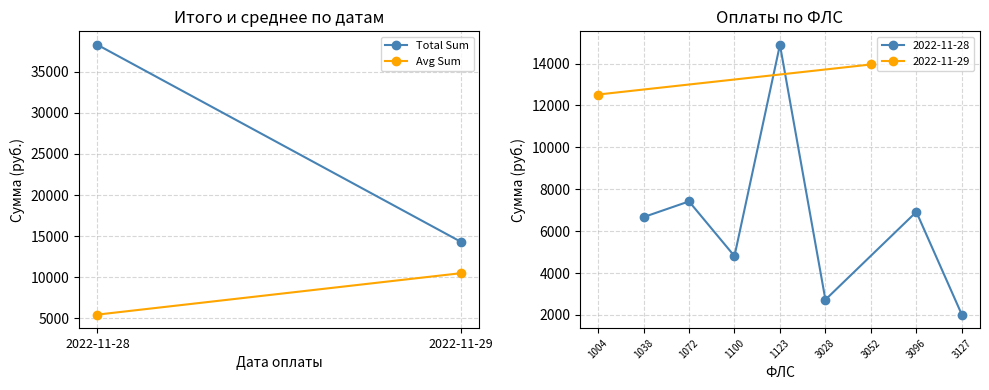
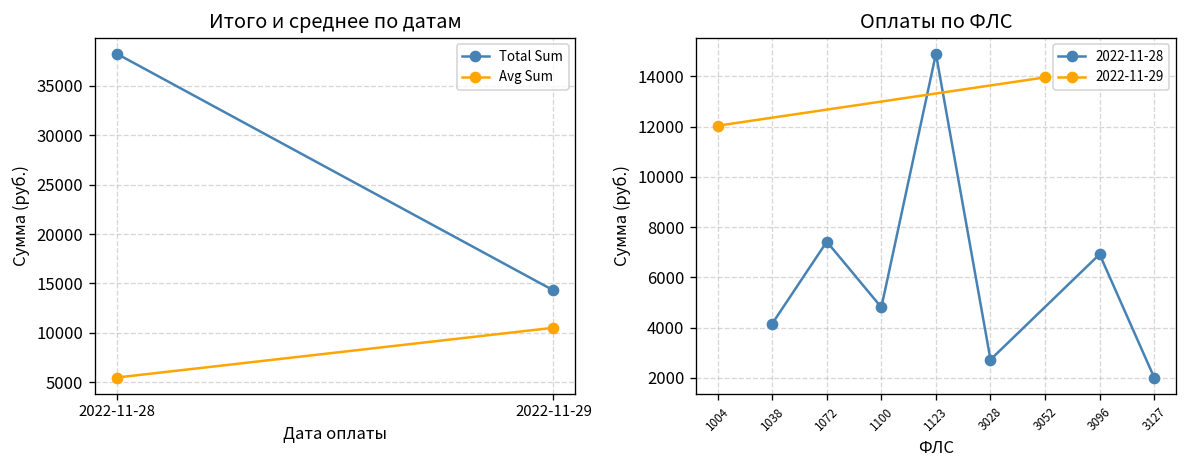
Оплаты по ФЛС, 2022-11-29, 1004: 12500 -> 12000
Оплаты по ФЛС, 2022-11-28, 1038: 6700 -> 4200
